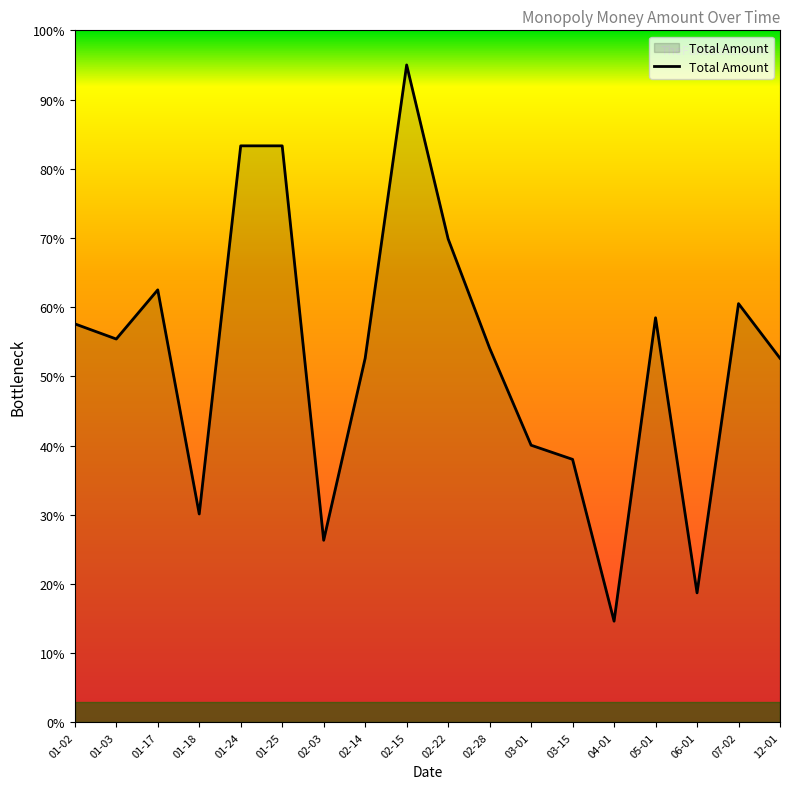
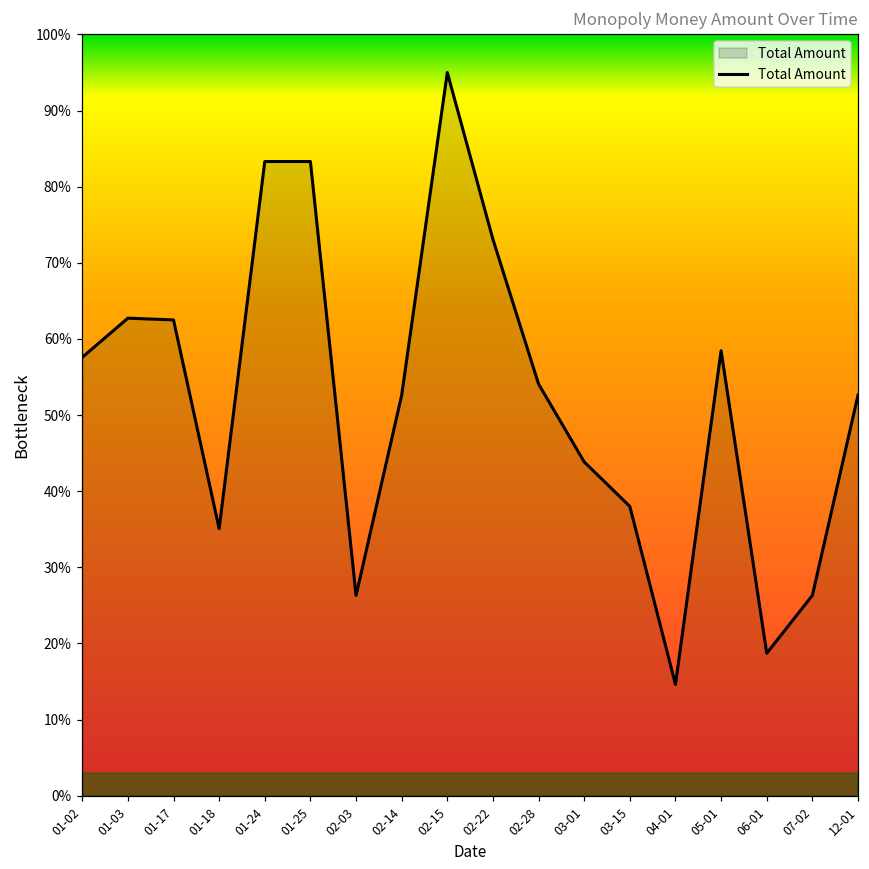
01-03: 55% -> 63%
01-18: 30% -> 35%
02-22: 70% -> 73%
03-01: 40% -> 44%
07-02: 61% -> 26%
